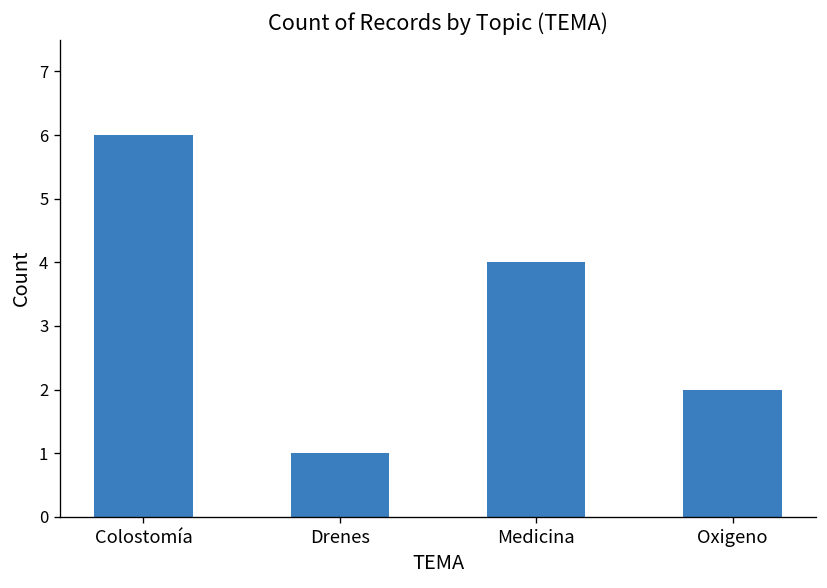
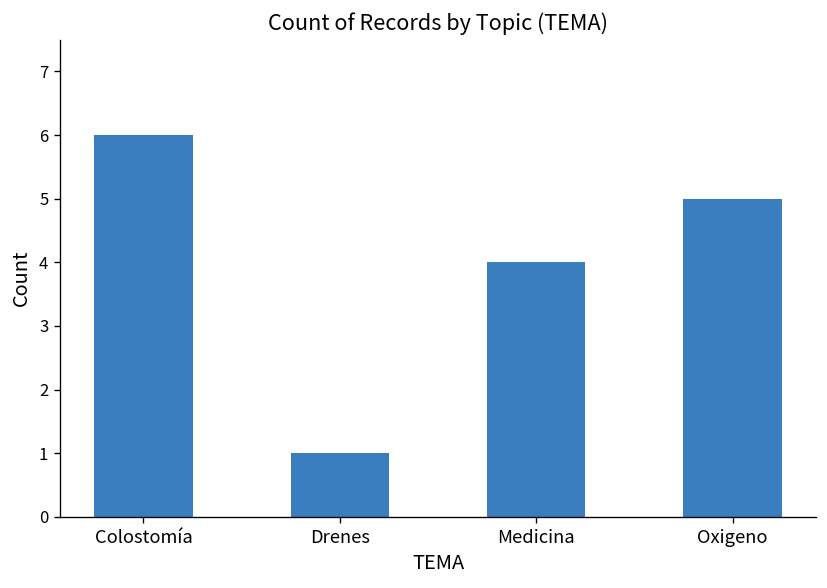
Oxigeno: 2 -> 5
